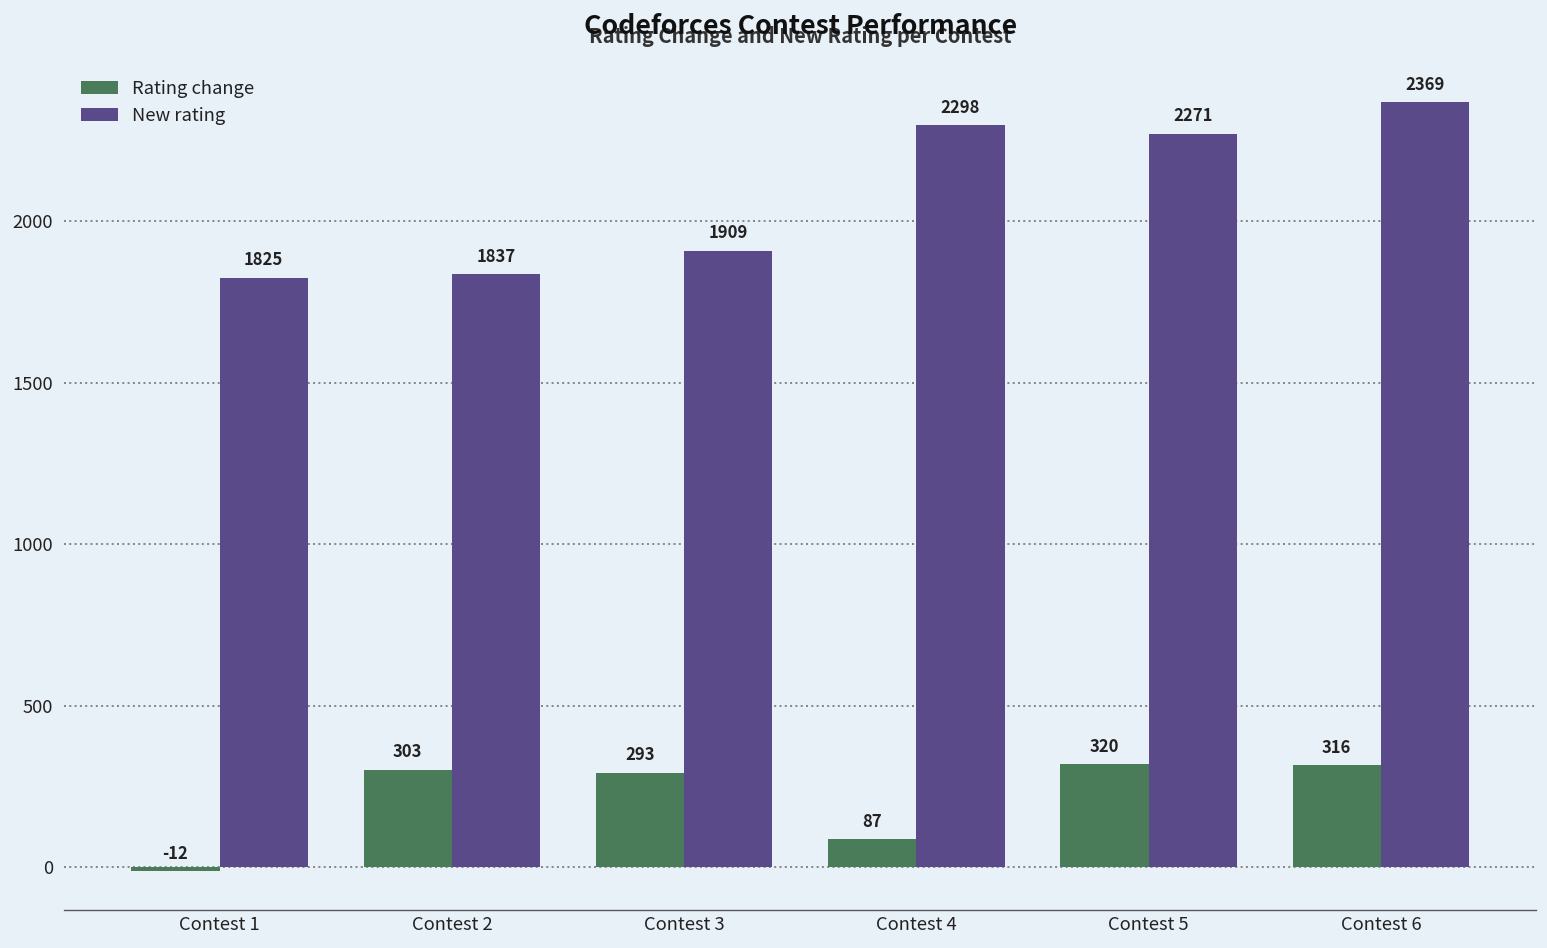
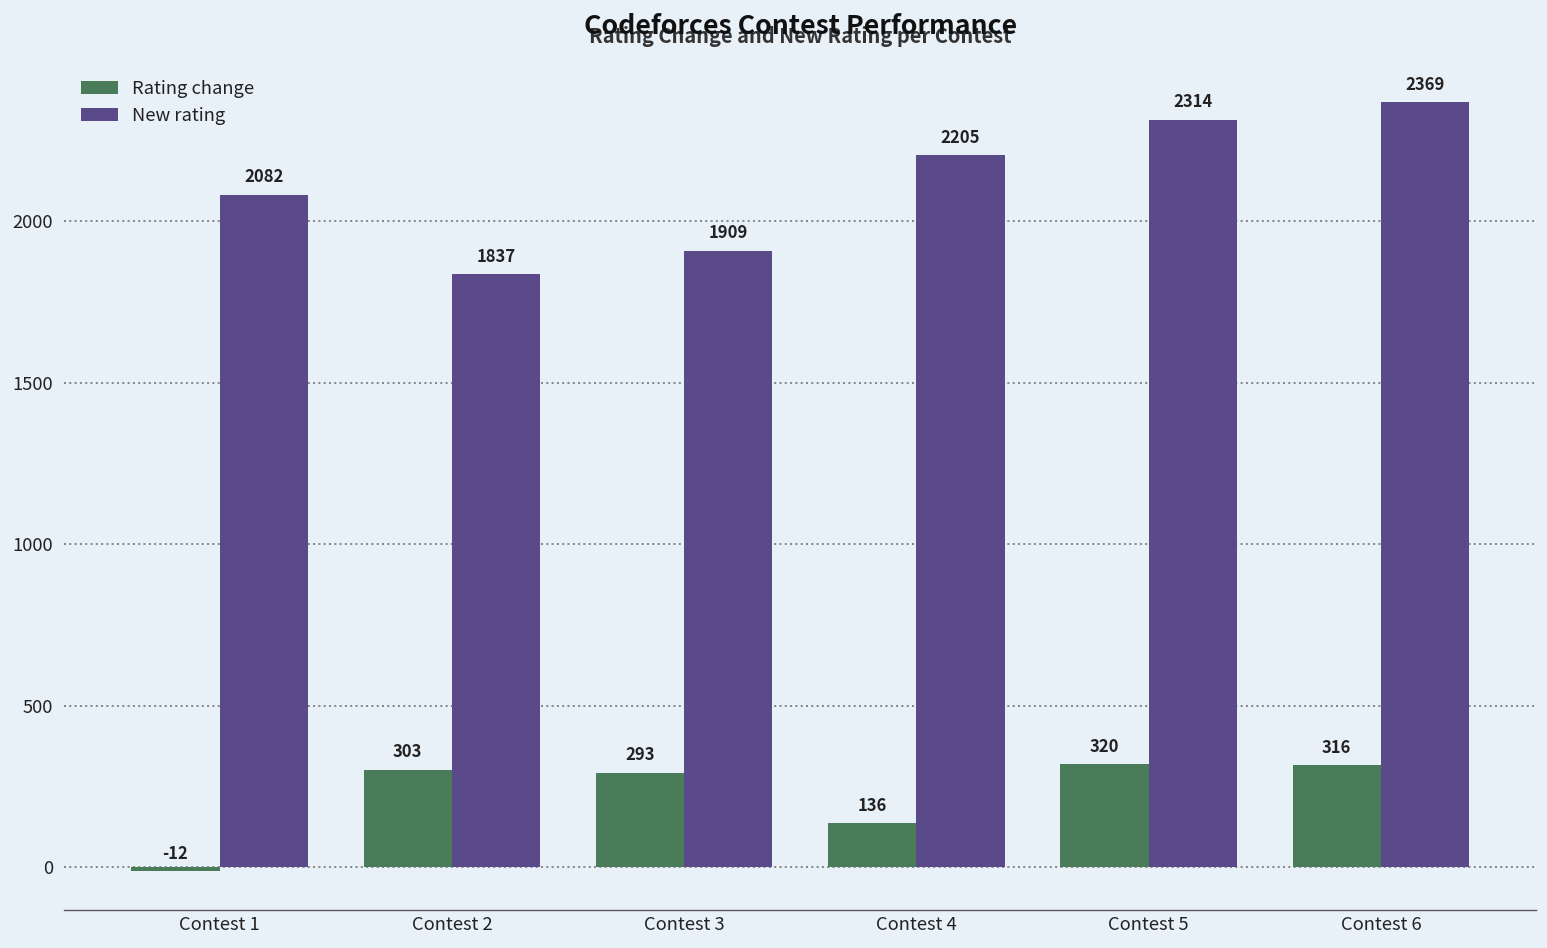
New rating, Contest 1: 1825 -> 2082
Rating change, Contest 4: 87 -> 136
New rating, Contest 4: 2298 -> 2205
New rating, Contest 5: 2271 -> 2314
